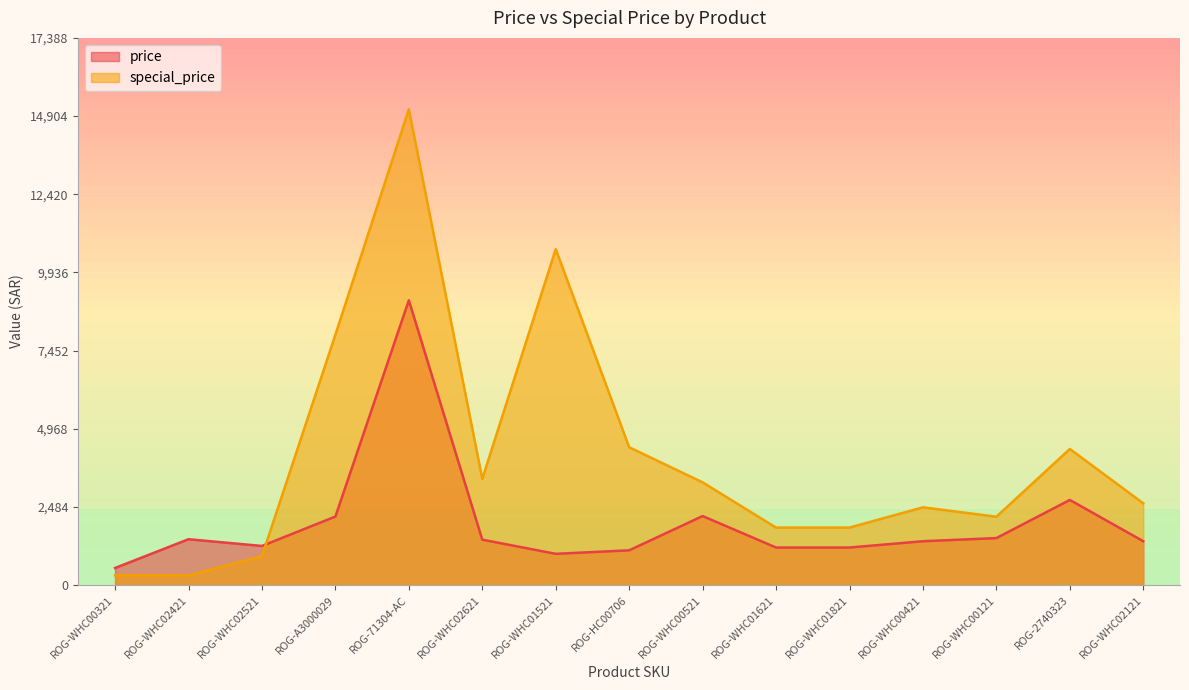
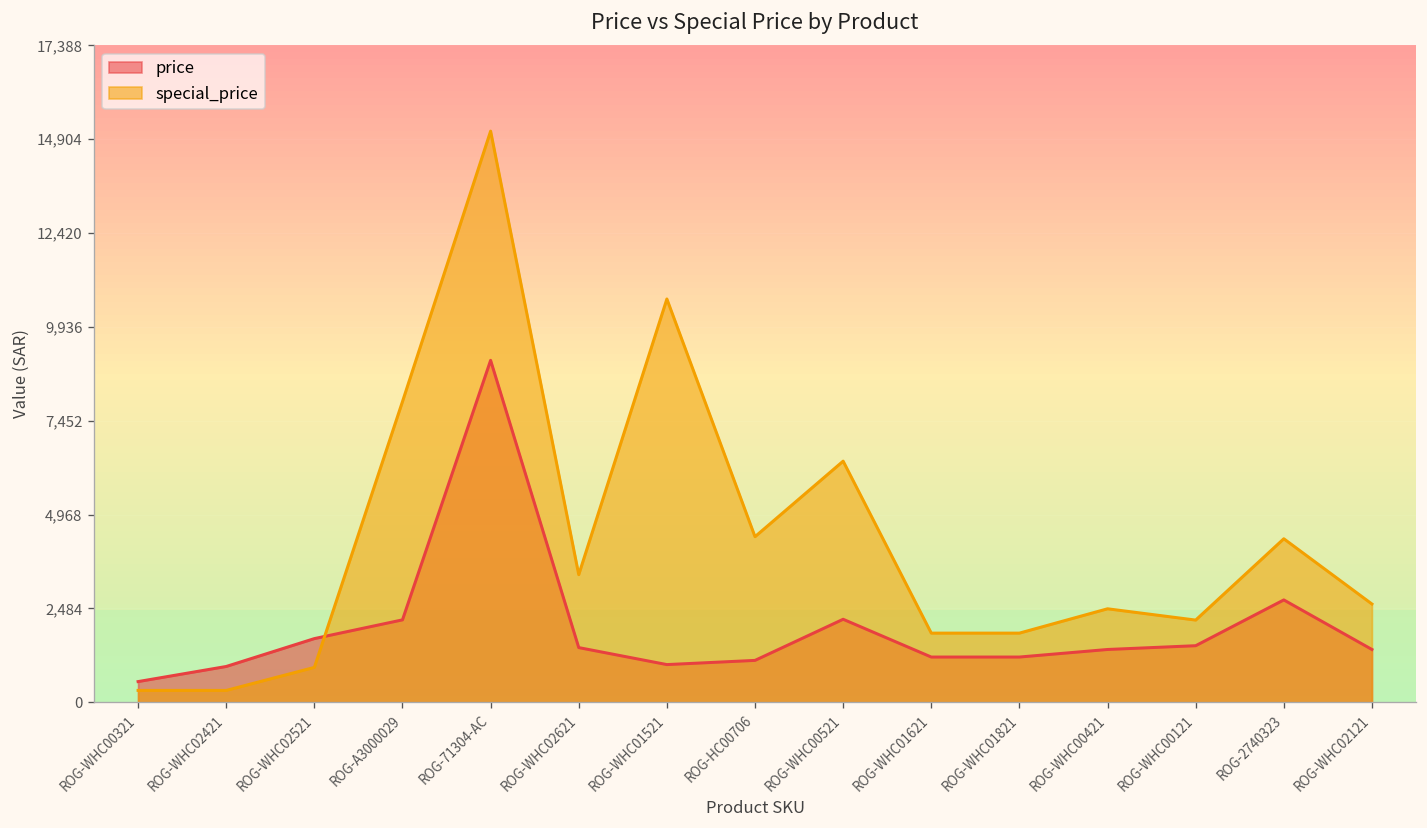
price, ROG-WHC02421: 1,500 -> 900
price, ROG-WHC02521: 1,200 -> 1,700
special_price, ROG-WHC00521: 3,300 -> 6,400
